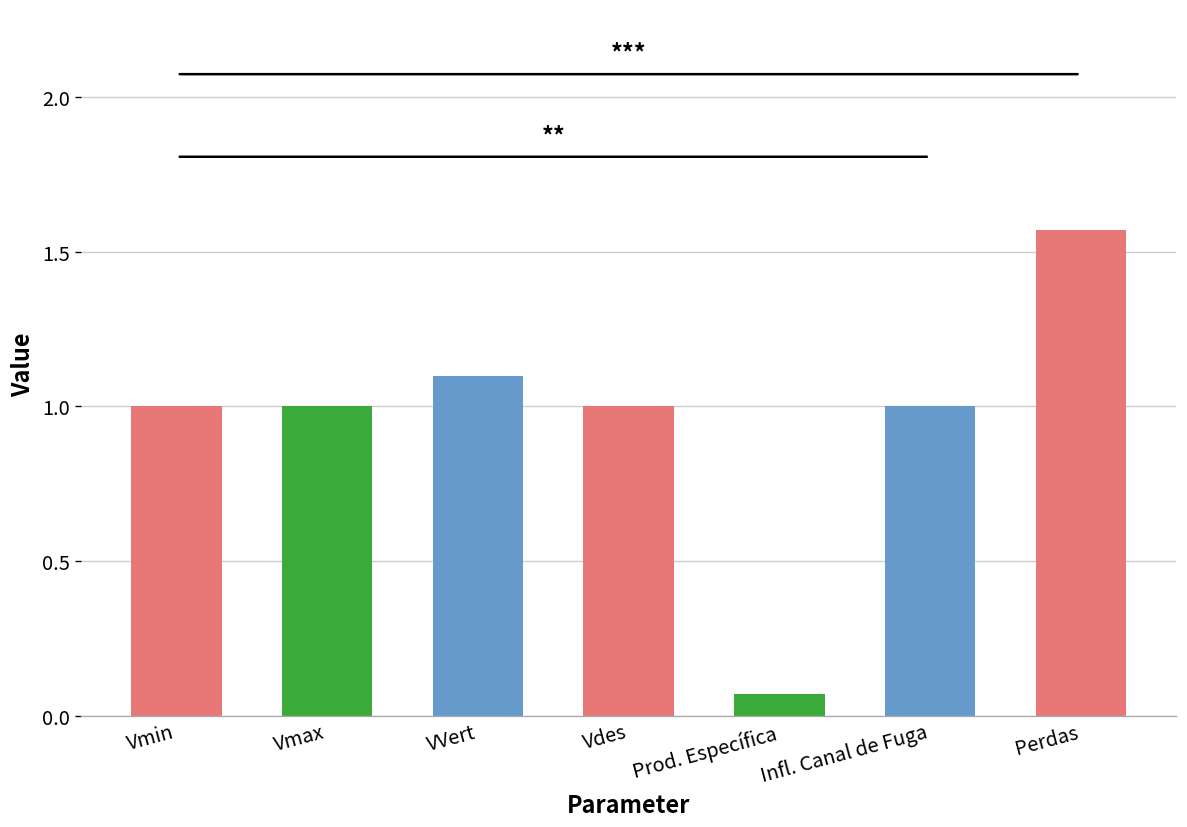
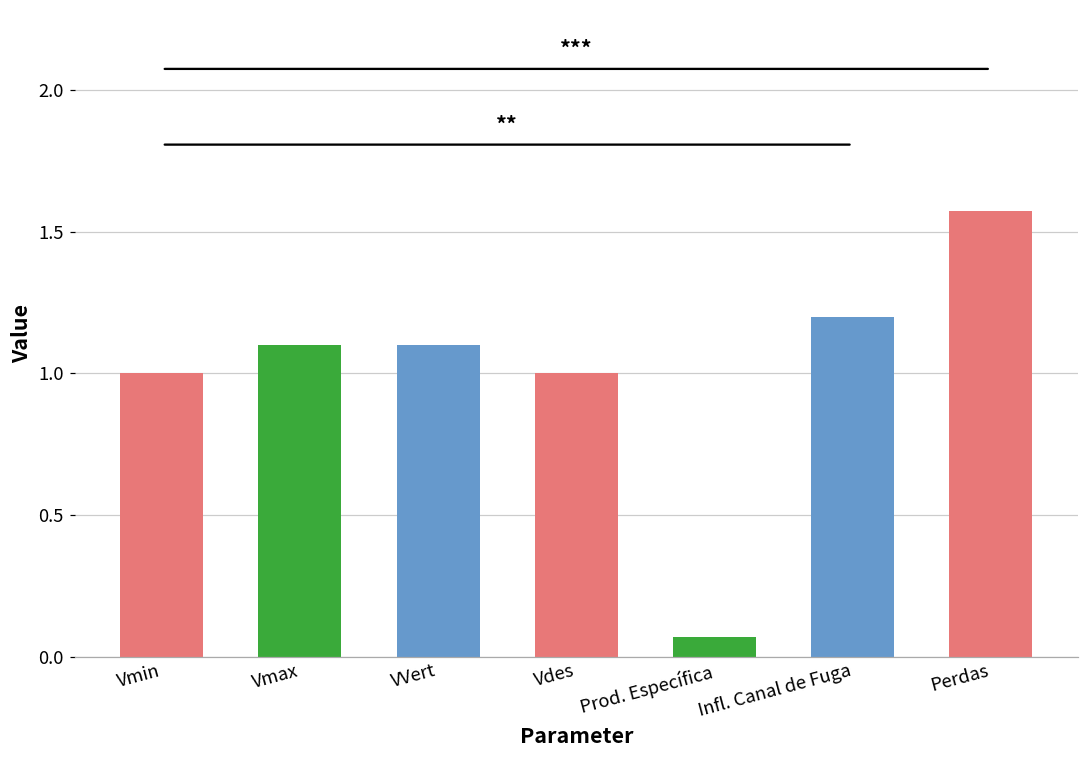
Vmax: 1.0 -> 1.1
Infl. Canal de Fuga: 1.0 -> 1.2
